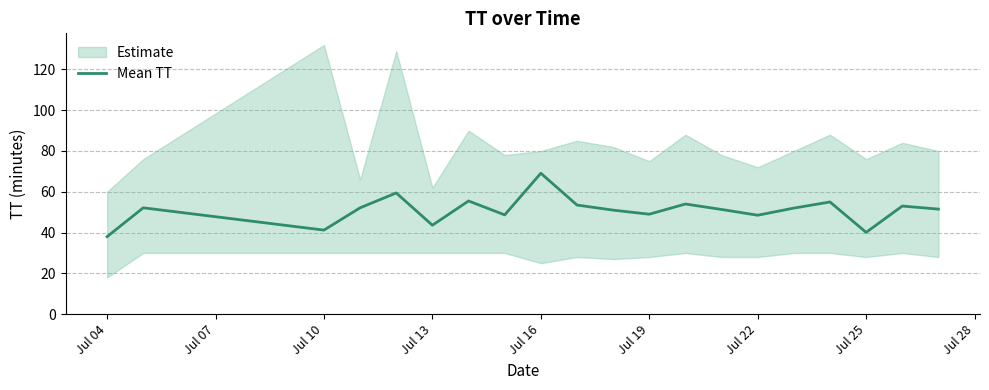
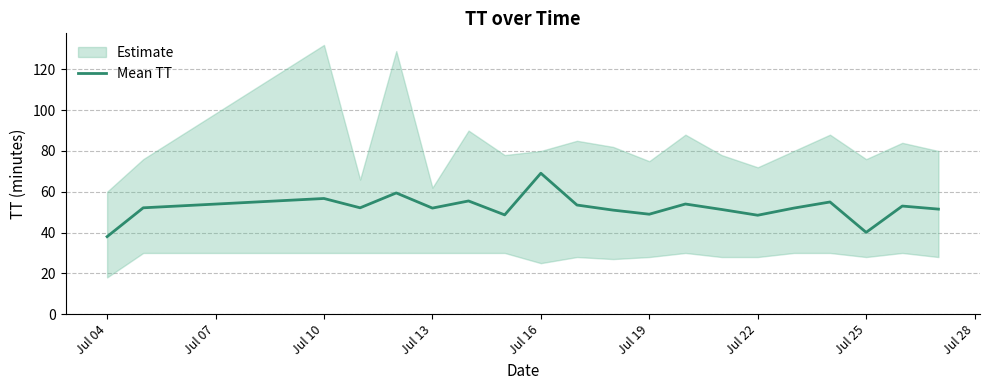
Mean TT, Jul 10: 41 -> 57
Mean TT, Jul 13: 44 -> 52
